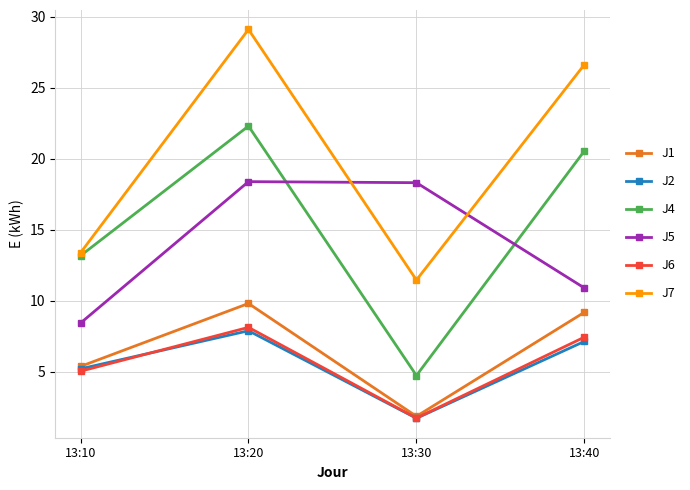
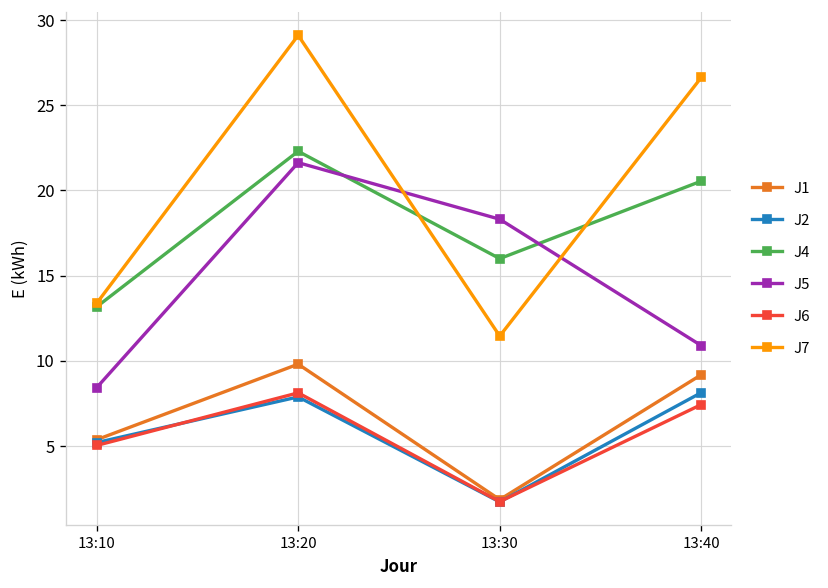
J5, 13:20: 18.4 -> 21.6
J4, 13:30: 4.7 -> 16.0
J2, 13:40: 7.1 -> 8.1
